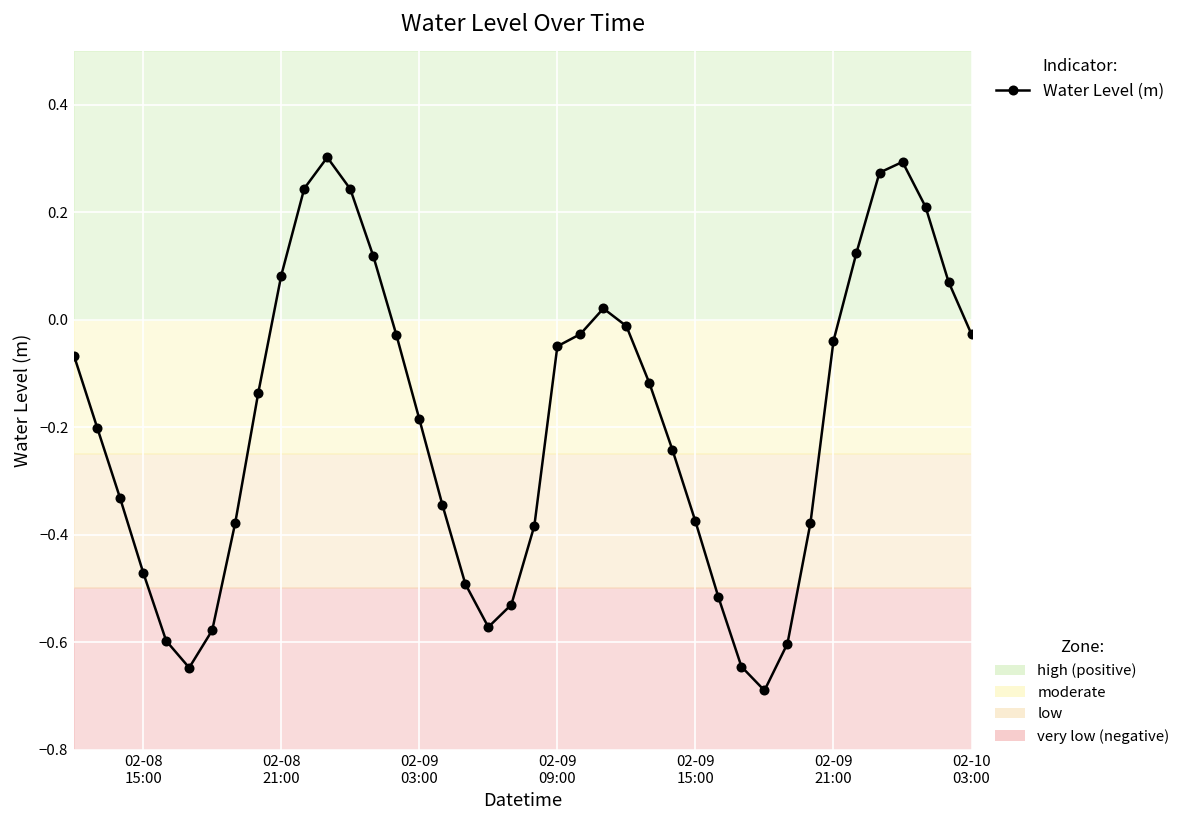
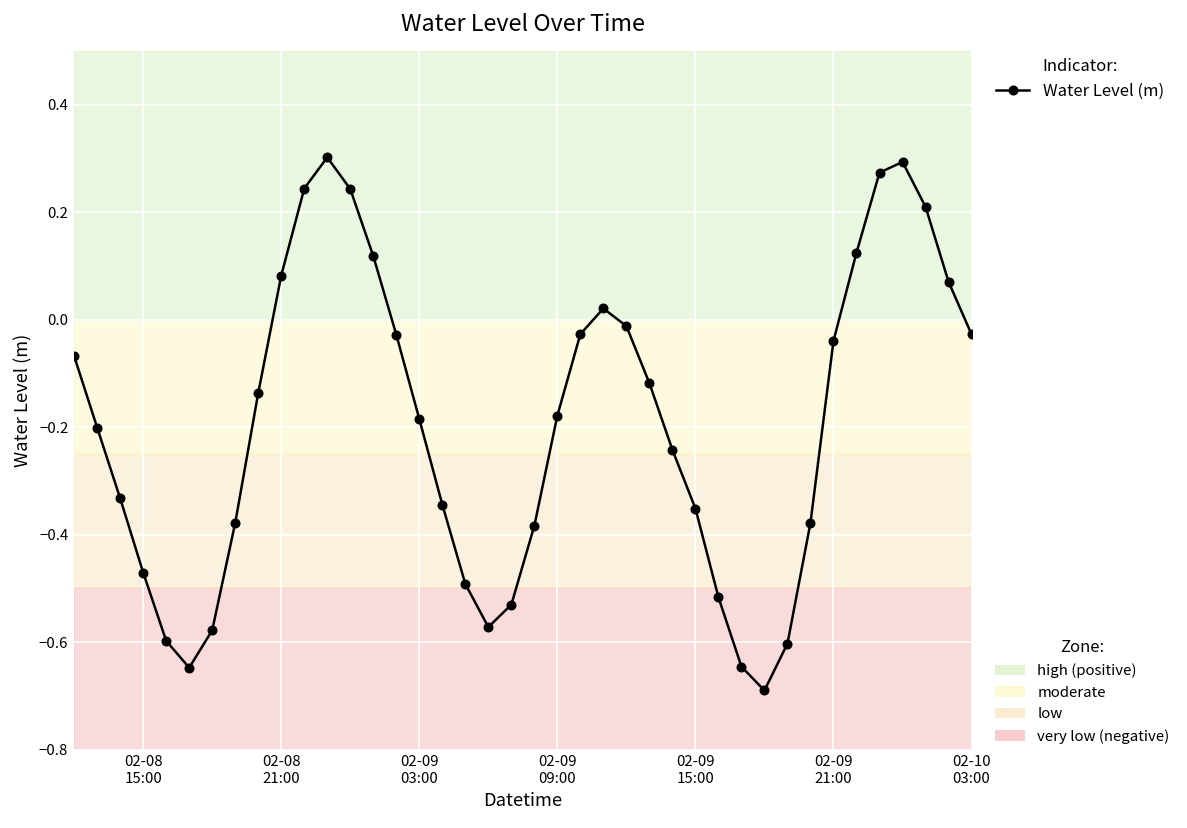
02-09 09:00: -0.05 -> -0.18
02-09 15:00: -0.38 -> -0.35
